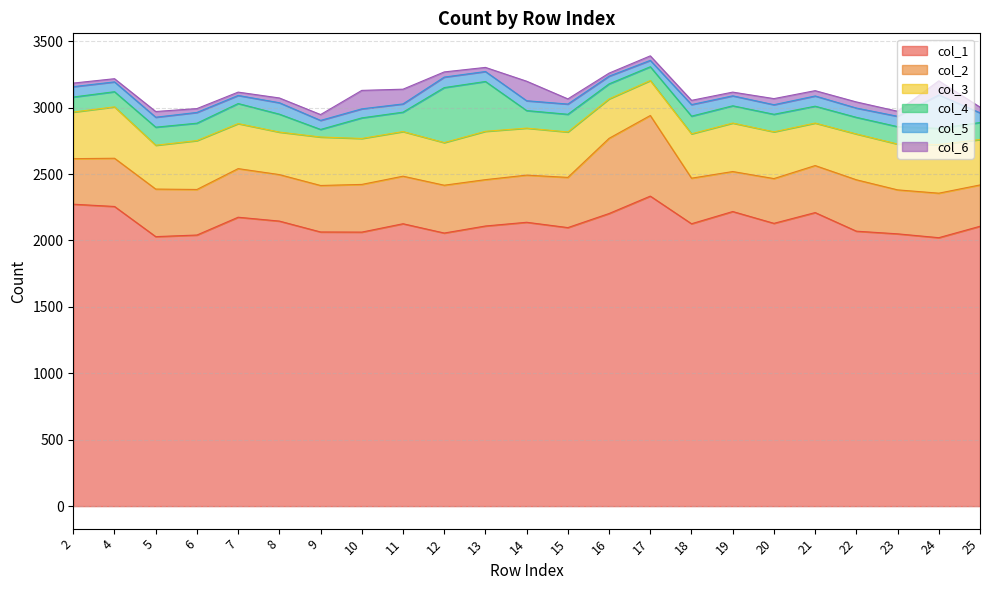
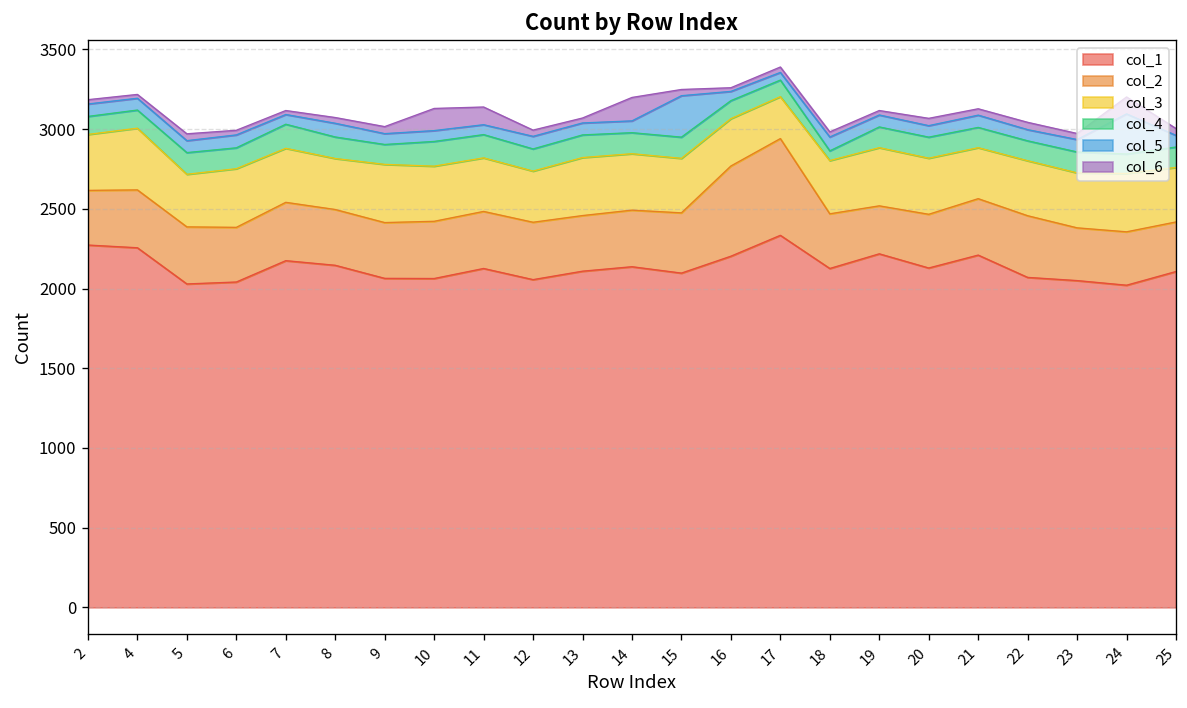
col_4, 9: 60 -> 130
col_4, 12: 410 -> 140
col_4, 13: 380 -> 140
col_5, 15: 80 -> 260
col_4, 18: 130 -> 60
